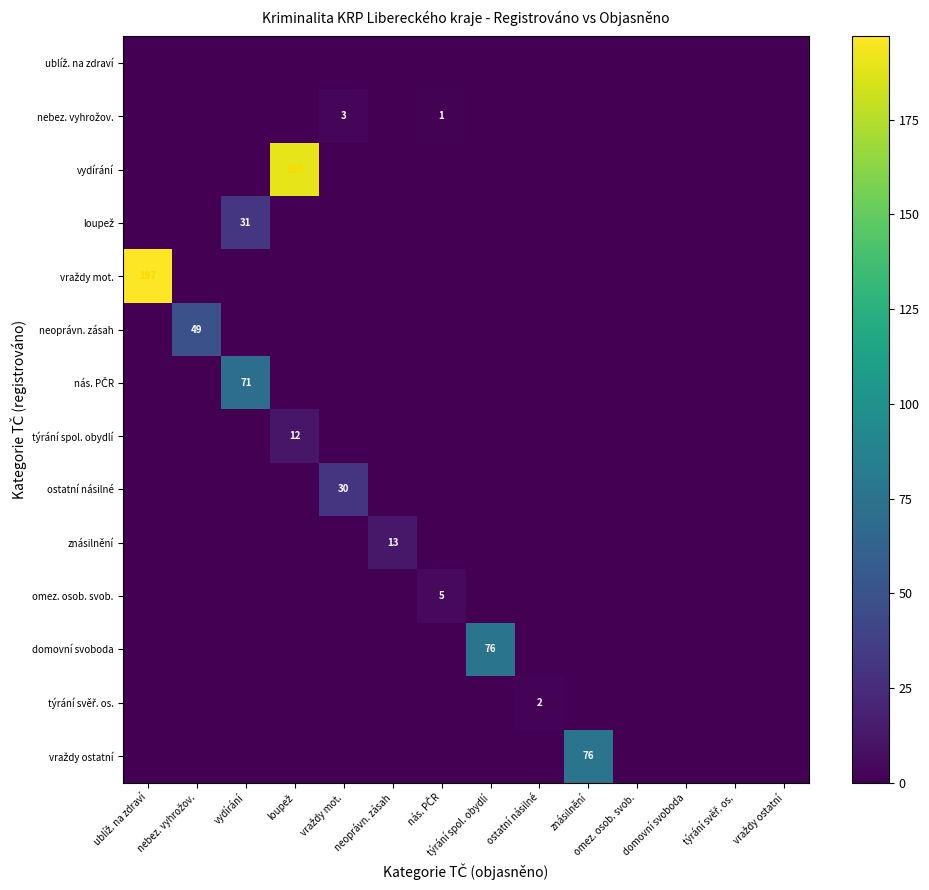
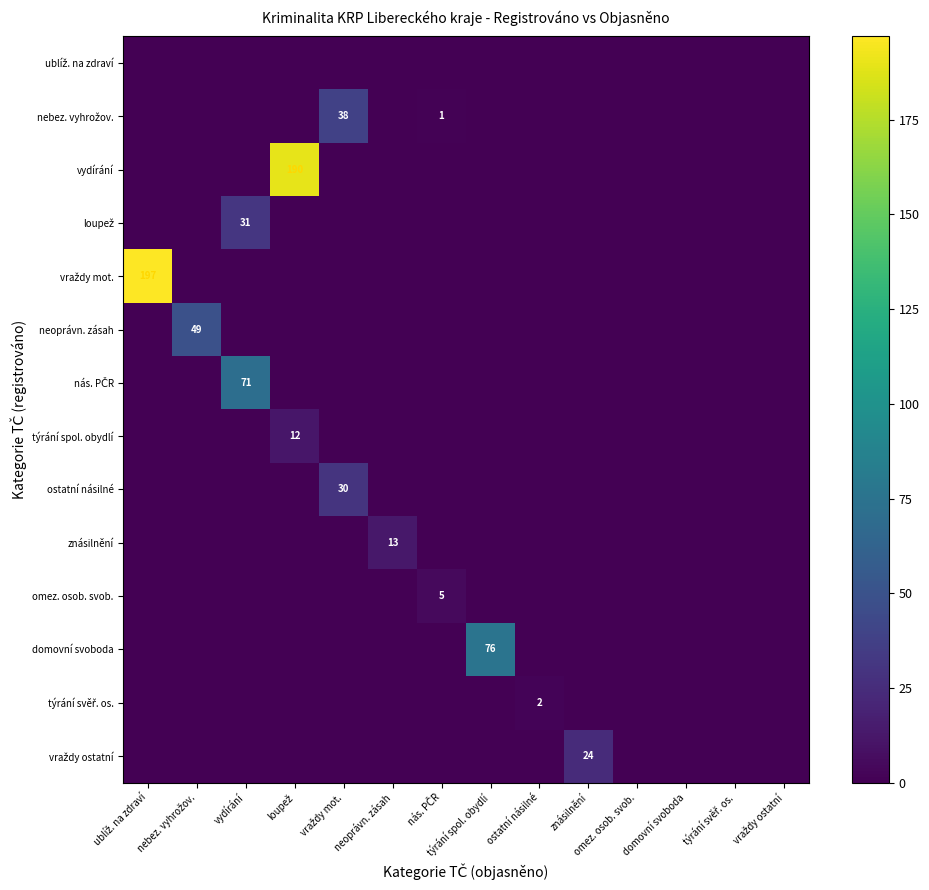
nebez. vyhrožov., vraždy mot.: 3 -> 38
vraždy ostatní, znásilnění: 76 -> 24
